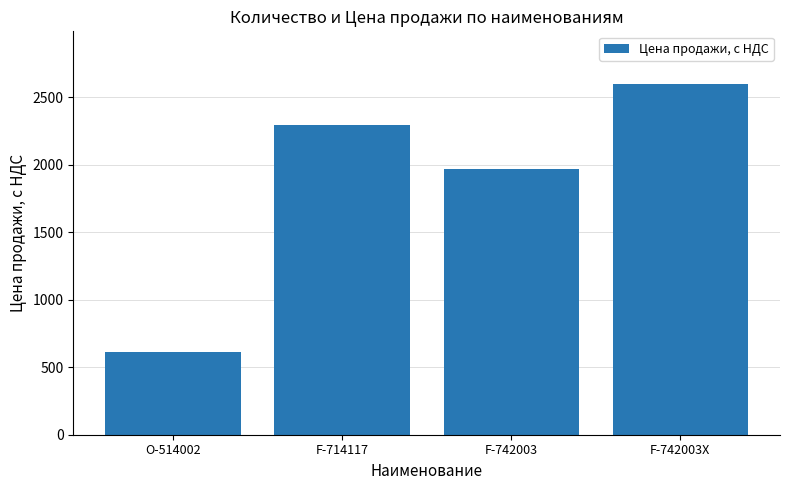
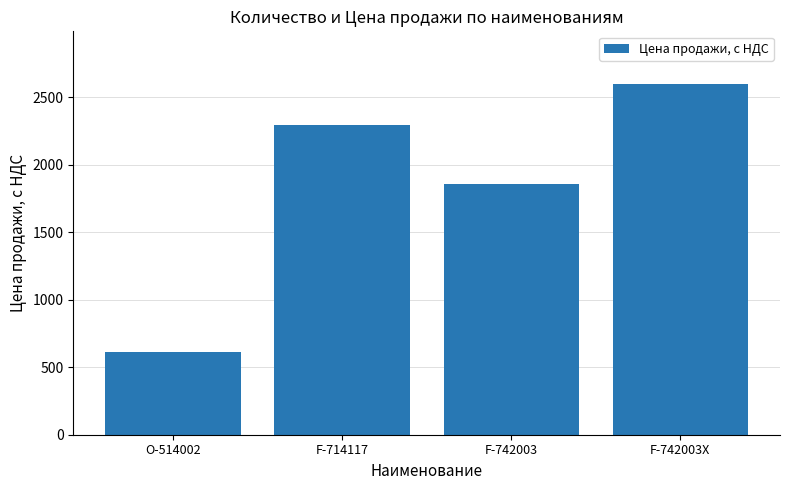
F-742003: 1970 -> 1860
